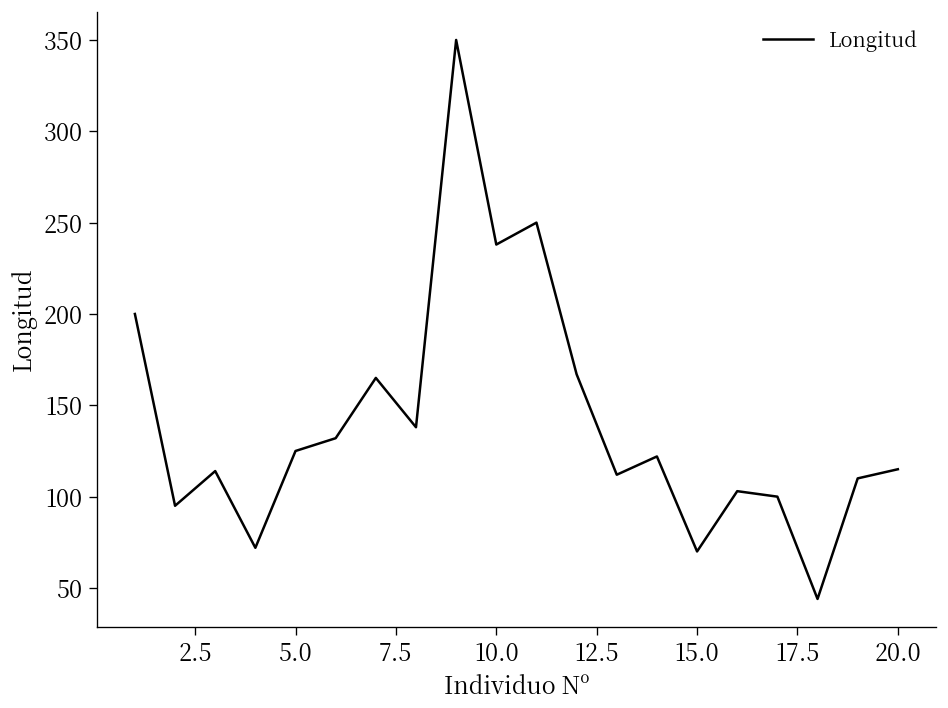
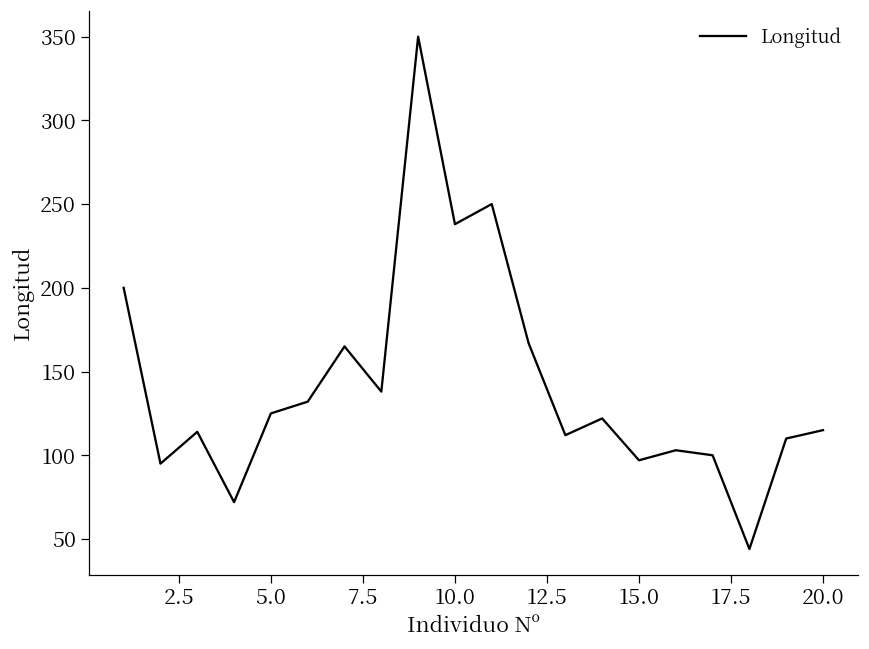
15.0: 70 -> 97
